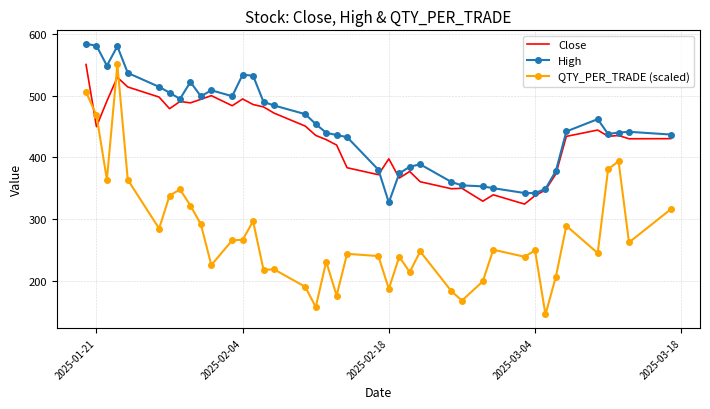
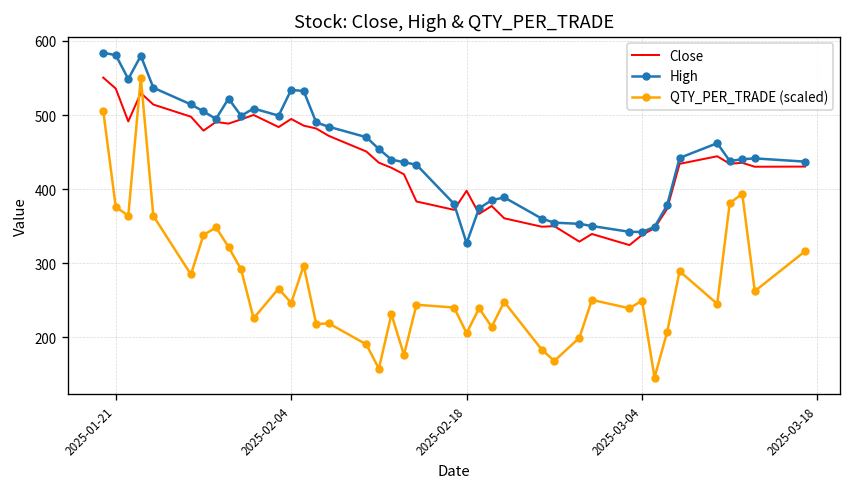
Close, 2025-01-21: 450 -> 540
QTY_PER_TRADE (scaled), 2025-01-21: 470 -> 380
QTY_PER_TRADE (scaled), 2025-02-04: 270 -> 250
QTY_PER_TRADE (scaled), 2025-02-18: 190 -> 210
